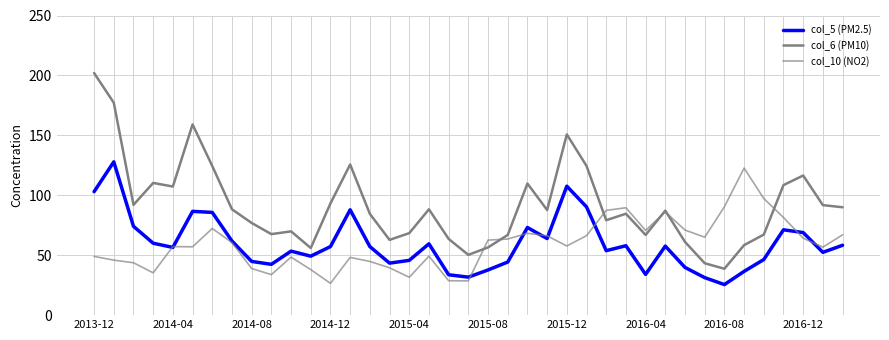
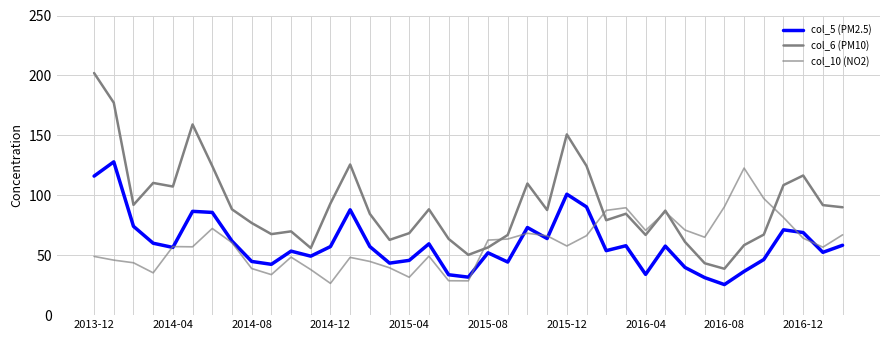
col_5 (PM2.5), 2013-12: 103 -> 116
col_5 (PM2.5), 2015-08: 38 -> 52
col_5 (PM2.5), 2015-12: 108 -> 101
